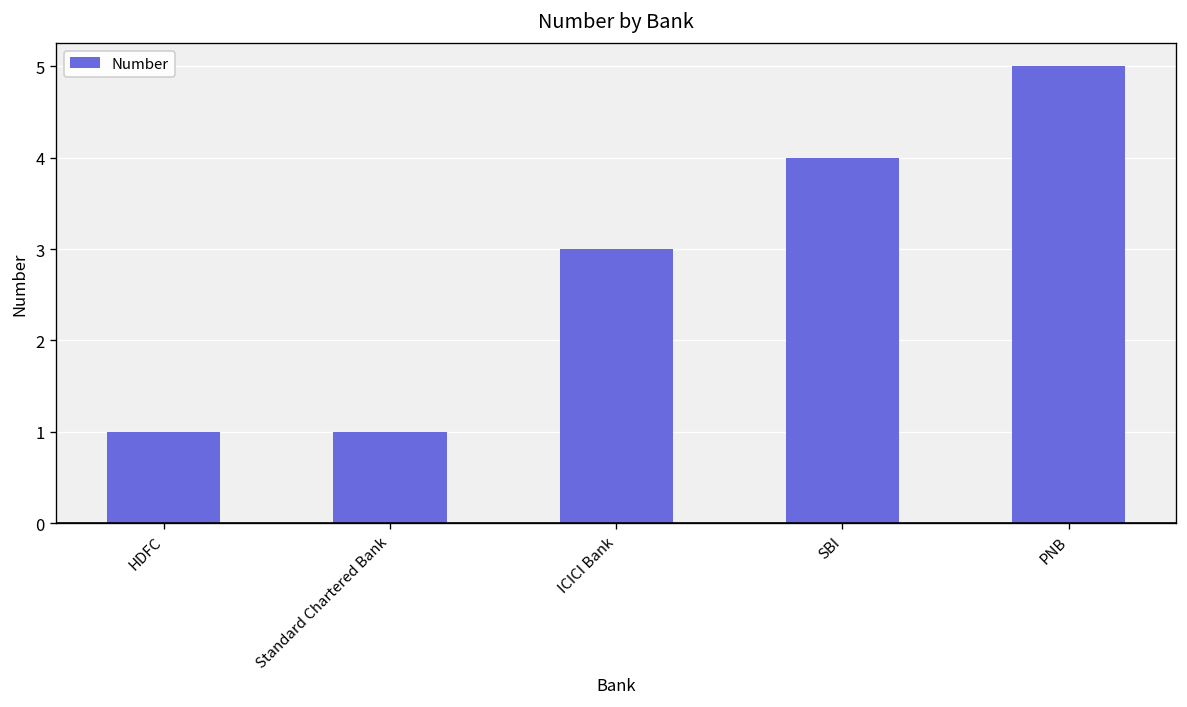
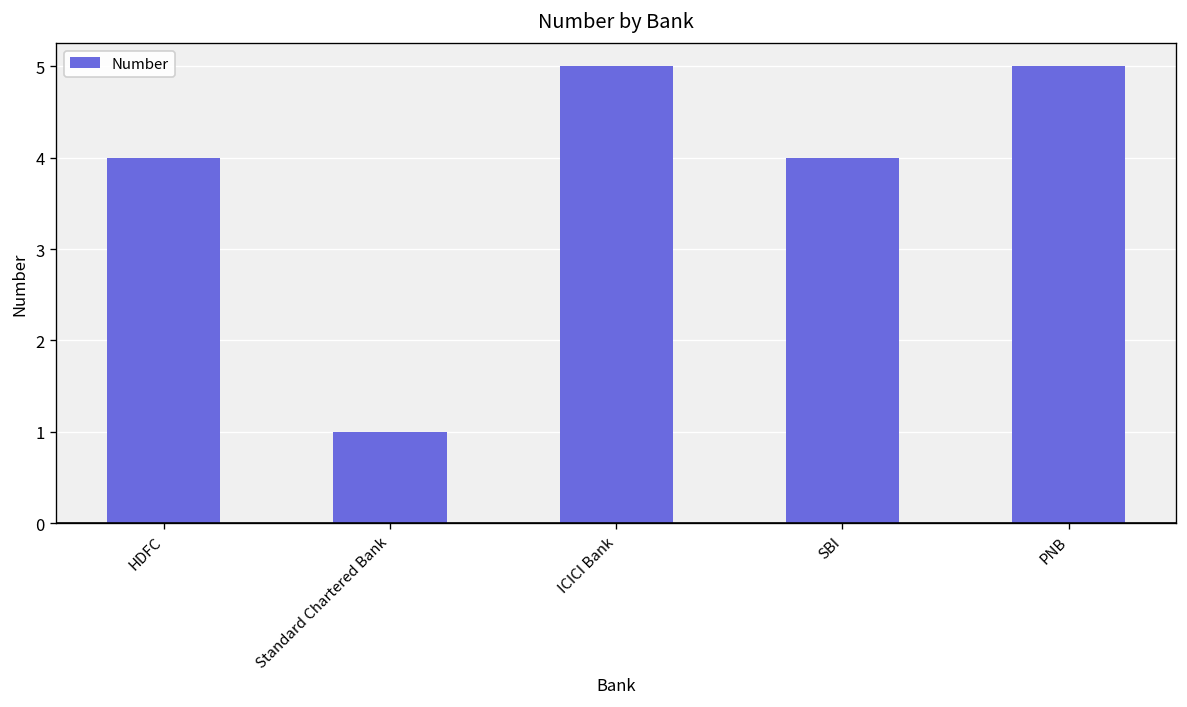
HDFC: 1 -> 4
ICICI Bank: 3 -> 5
